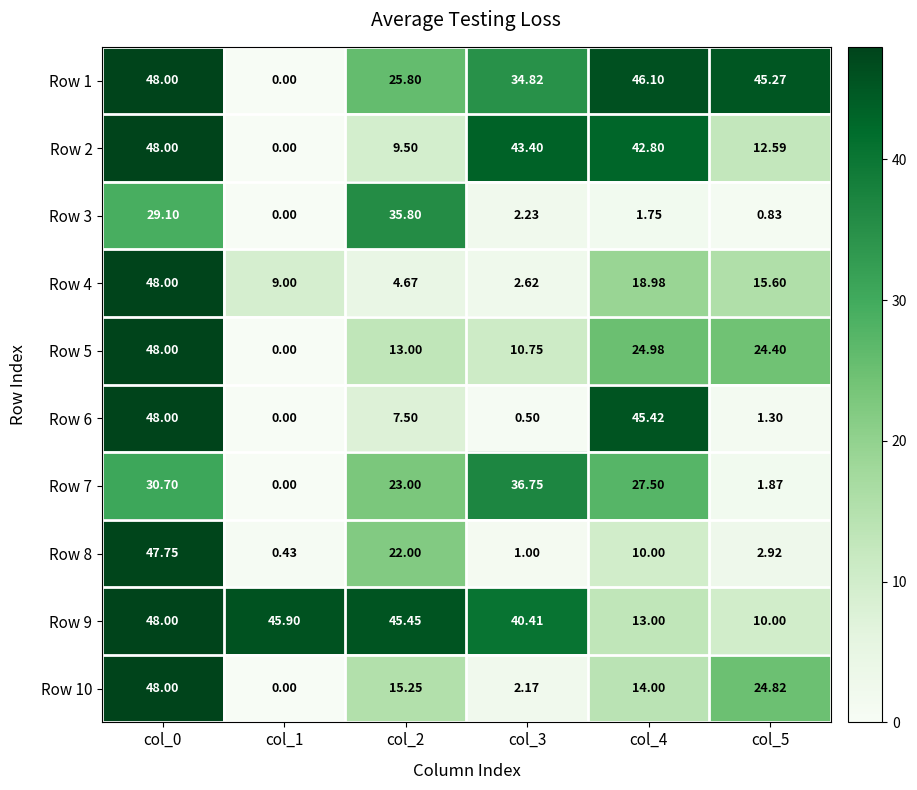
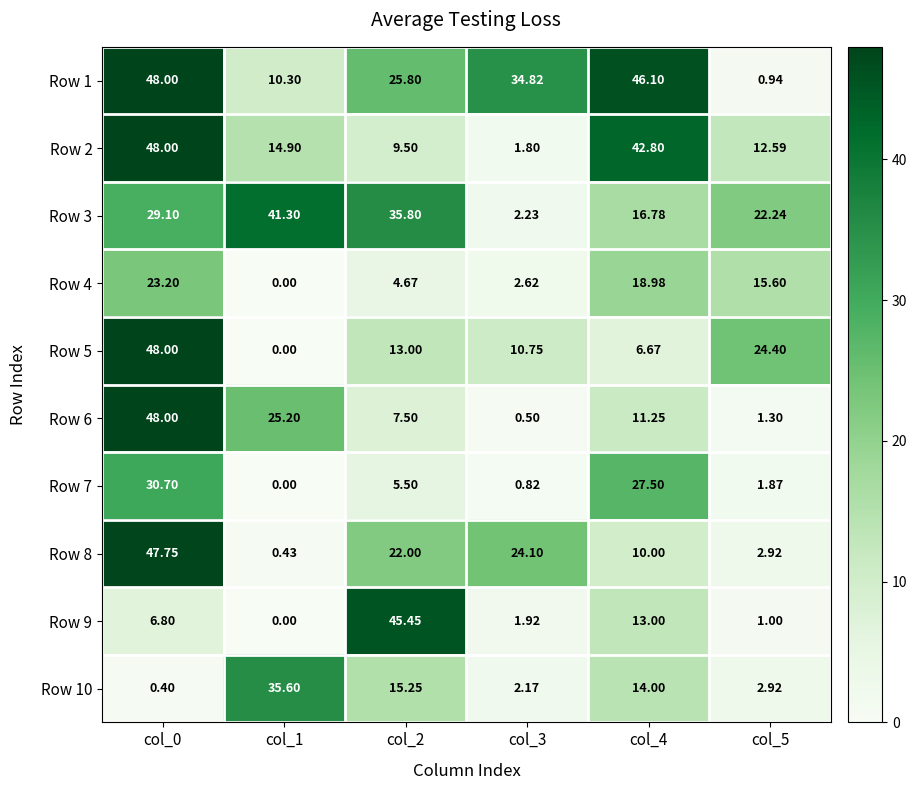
Row 1, col_1: 0.00 -> 10.30
Row 1, col_5: 45.27 -> 0.94
Row 2, col_1: 0.00 -> 14.90
Row 2, col_3: 43.40 -> 1.80
Row 3, col_1: 0.00 -> 41.30
Row 3, col_4: 1.75 -> 16.78
Row 3, col_5: 0.83 -> 22.24
Row 4, col_0: 48.00 -> 23.20
Row 4, col_1: 9.00 -> 0.00
Row 5, col_4: 24.98 -> 6.67
Row 6, col_1: 0.00 -> 25.20
Row 6, col_4: 45.42 -> 11.25
Row 7, col_2: 23.00 -> 5.50
Row 7, col_3: 36.75 -> 0.82
Row 8, col_3: 1.00 -> 24.10
Row 9, col_0: 48.00 -> 6.80
Row 9, col_1: 45.90 -> 0.00
Row 9, col_3: 40.41 -> 1.92
Row 9, col_5: 10.00 -> 1.00
Row 10, col_0: 48.00 -> 0.40
Row 10, col_1: 0.00 -> 35.60
Row 10, col_5: 24.82 -> 2.92
